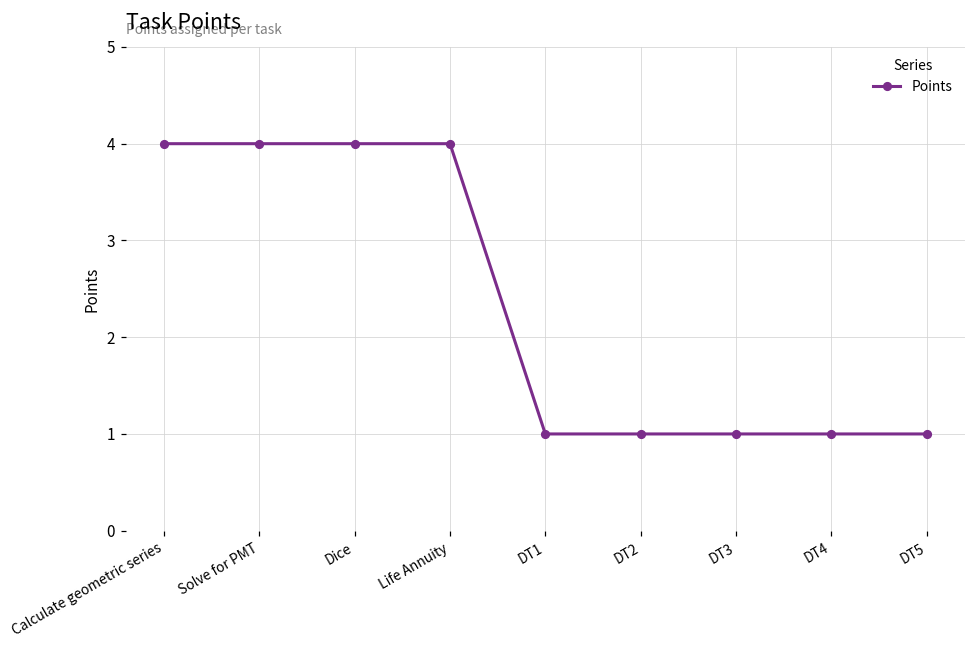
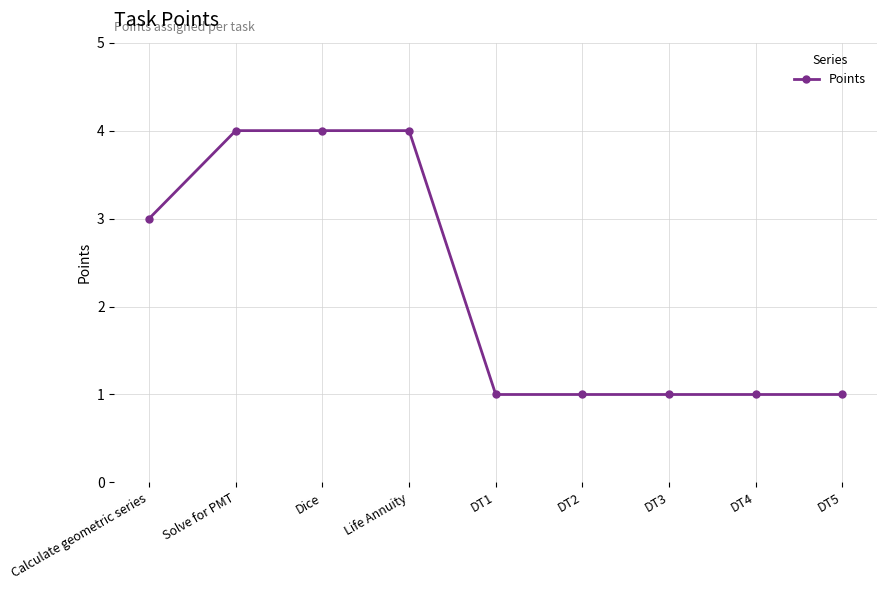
Calculate geometric series: 4 -> 3
